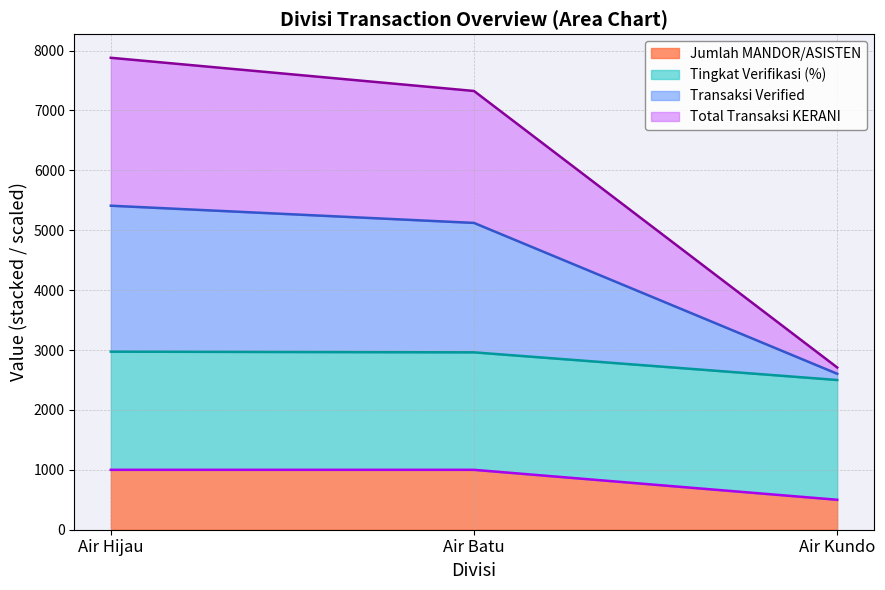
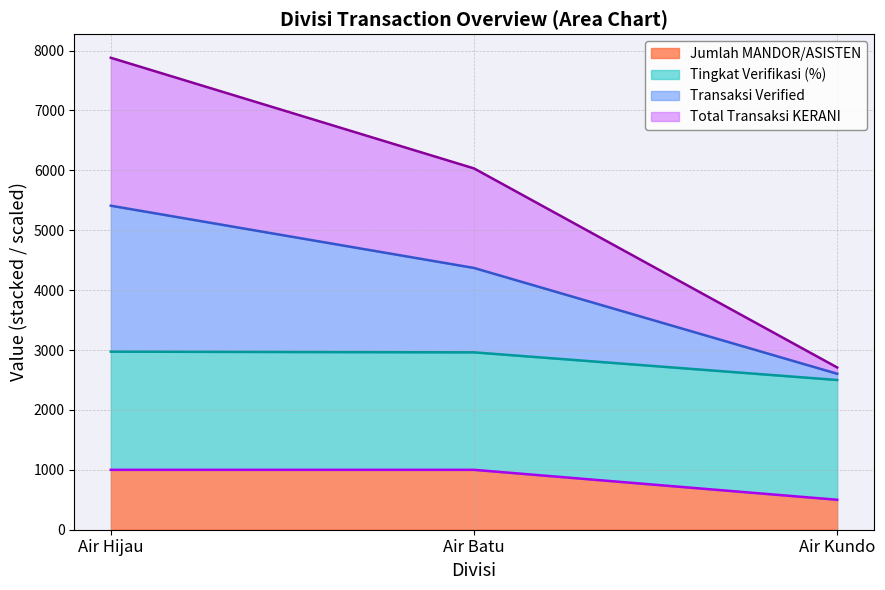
Transaksi Verified, Air Batu: 2200 -> 1400
Total Transaksi KERANI, Air Batu: 2200 -> 1700
